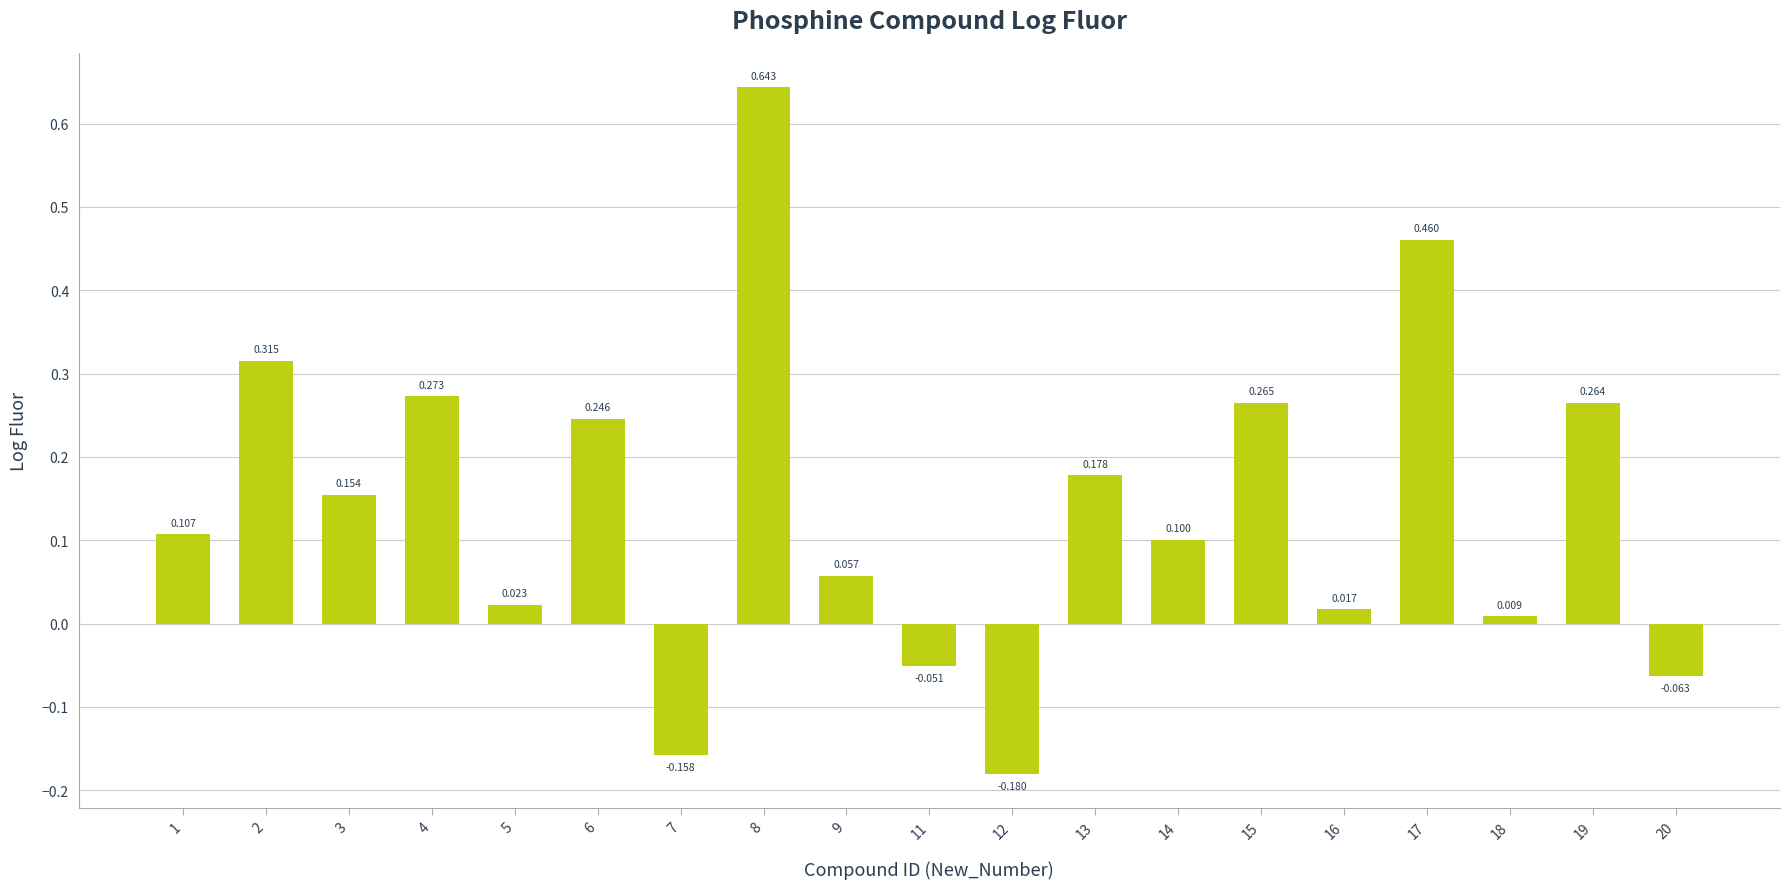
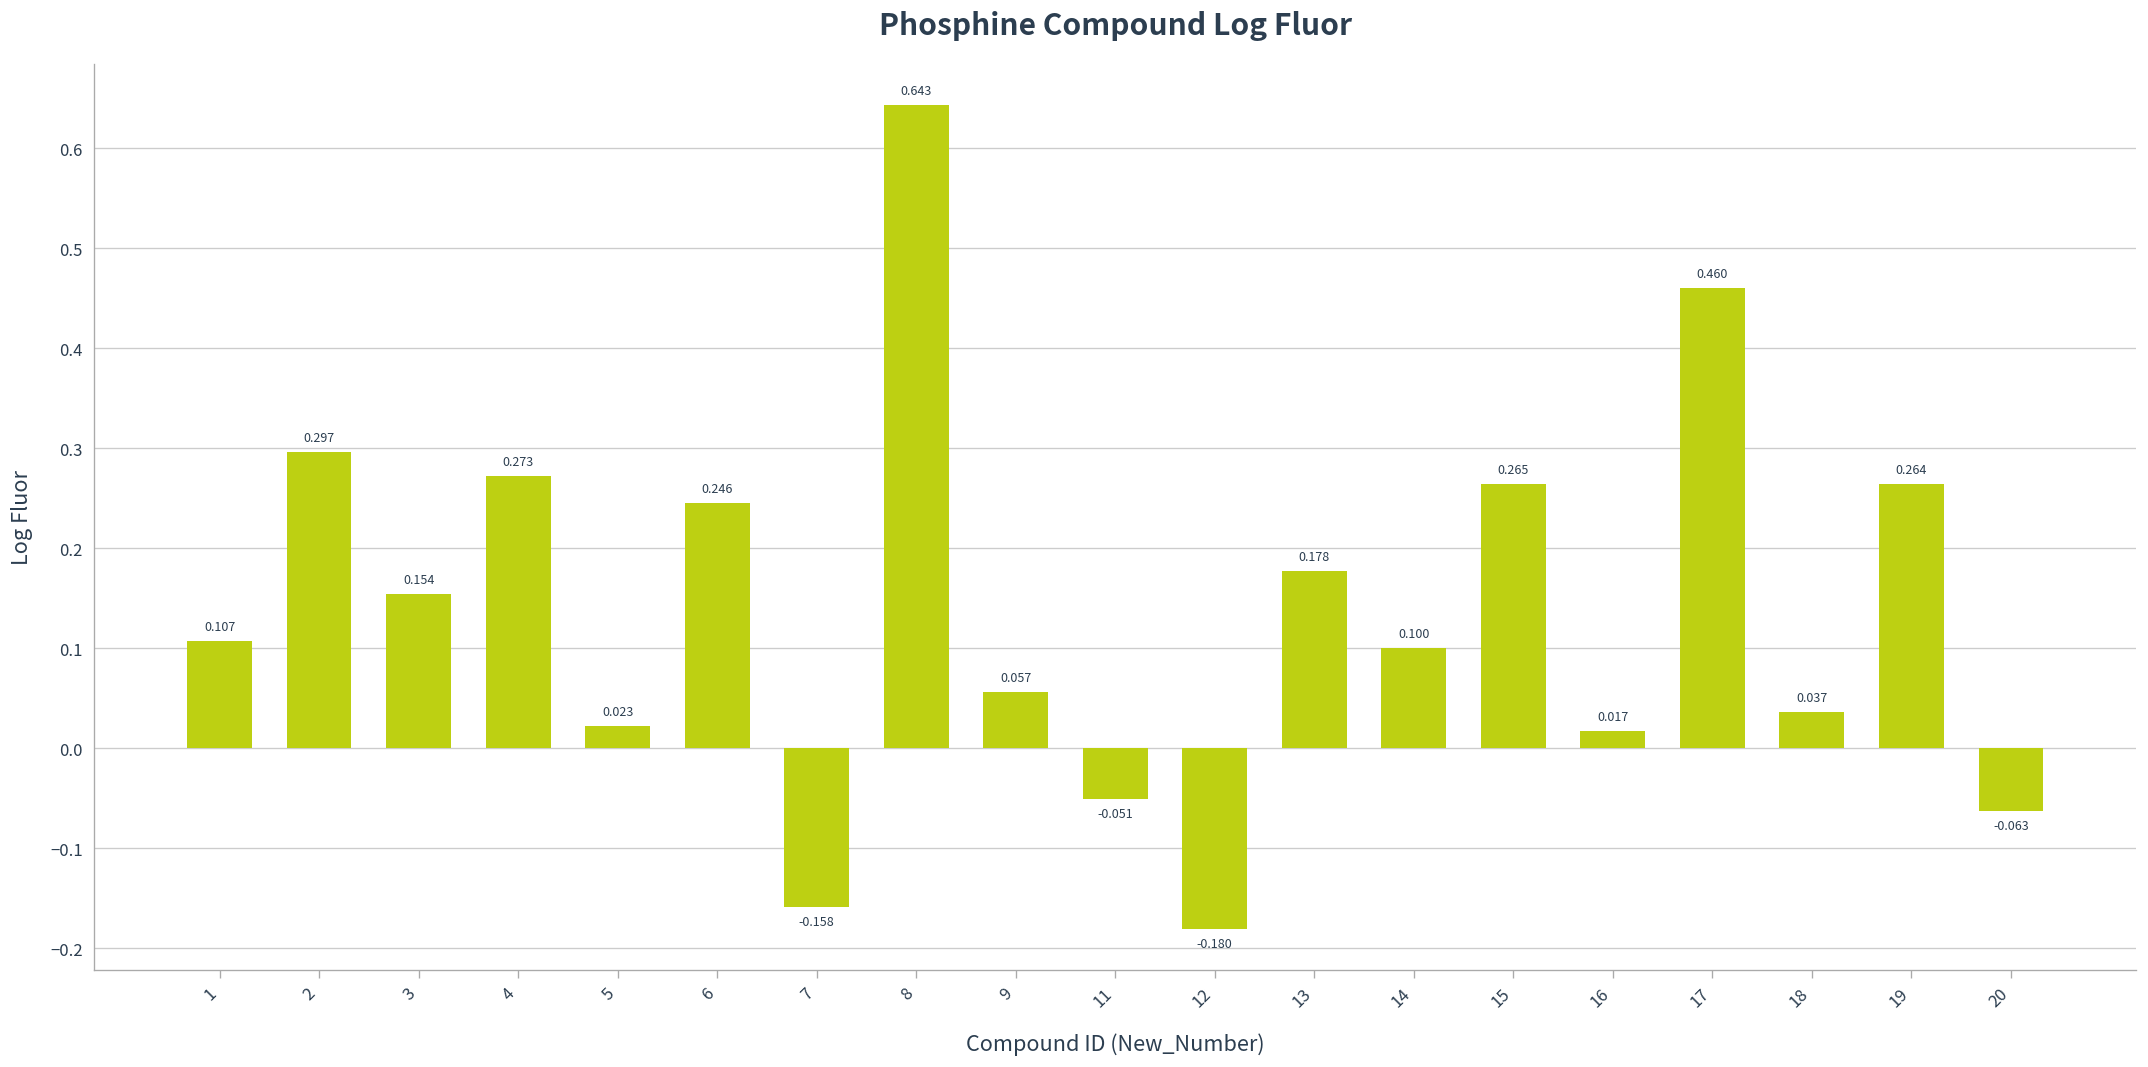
2: 0.315 -> 0.297
18: 0.009 -> 0.037
